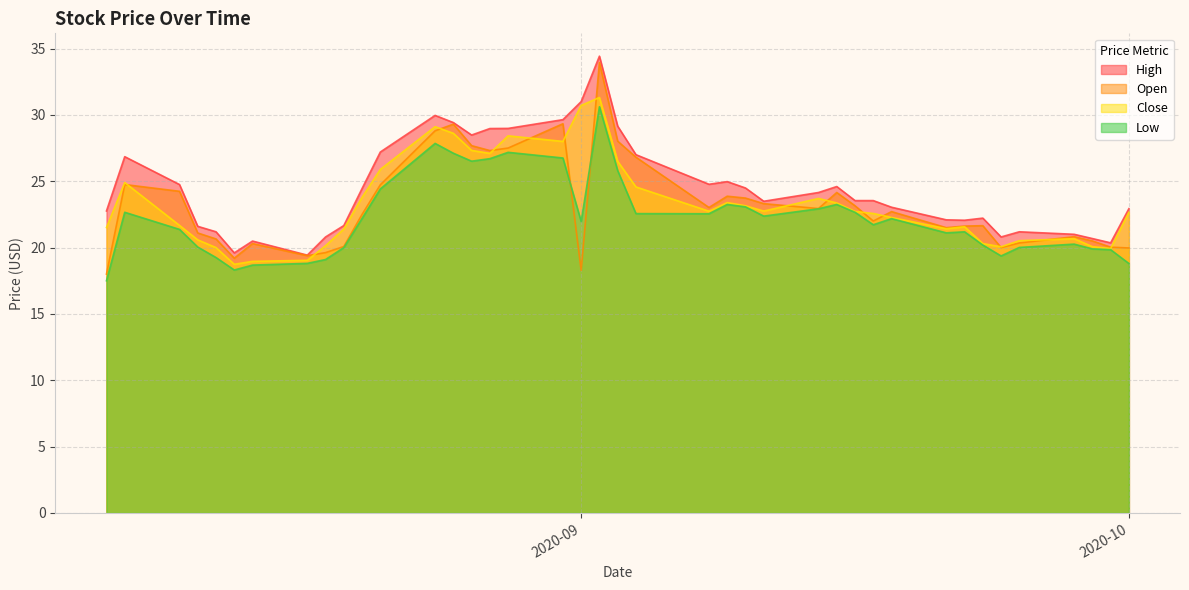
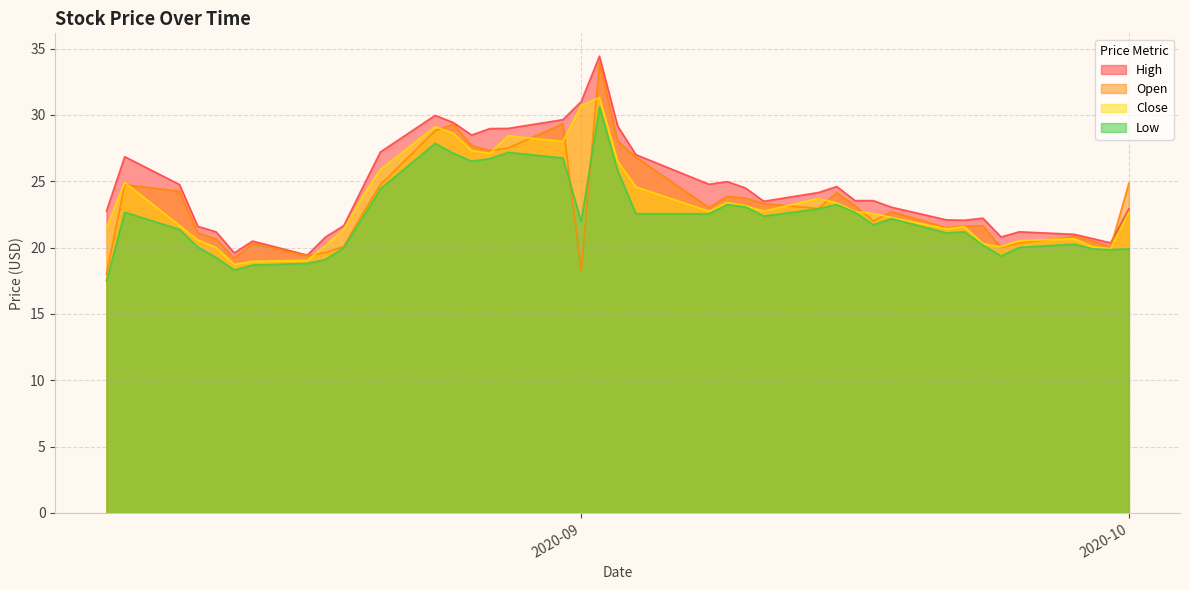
Open, 2020-10: 20.0 -> 24.9
Low, 2020-10: 18.8 -> 19.9
